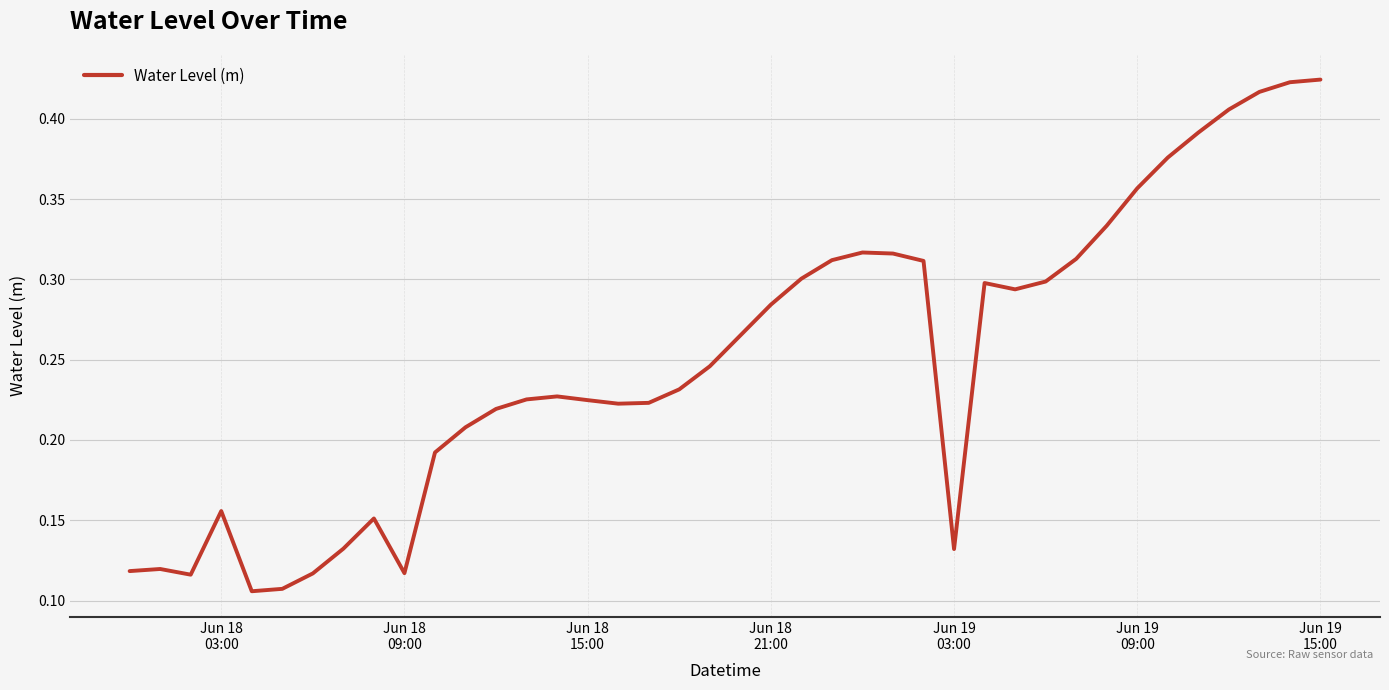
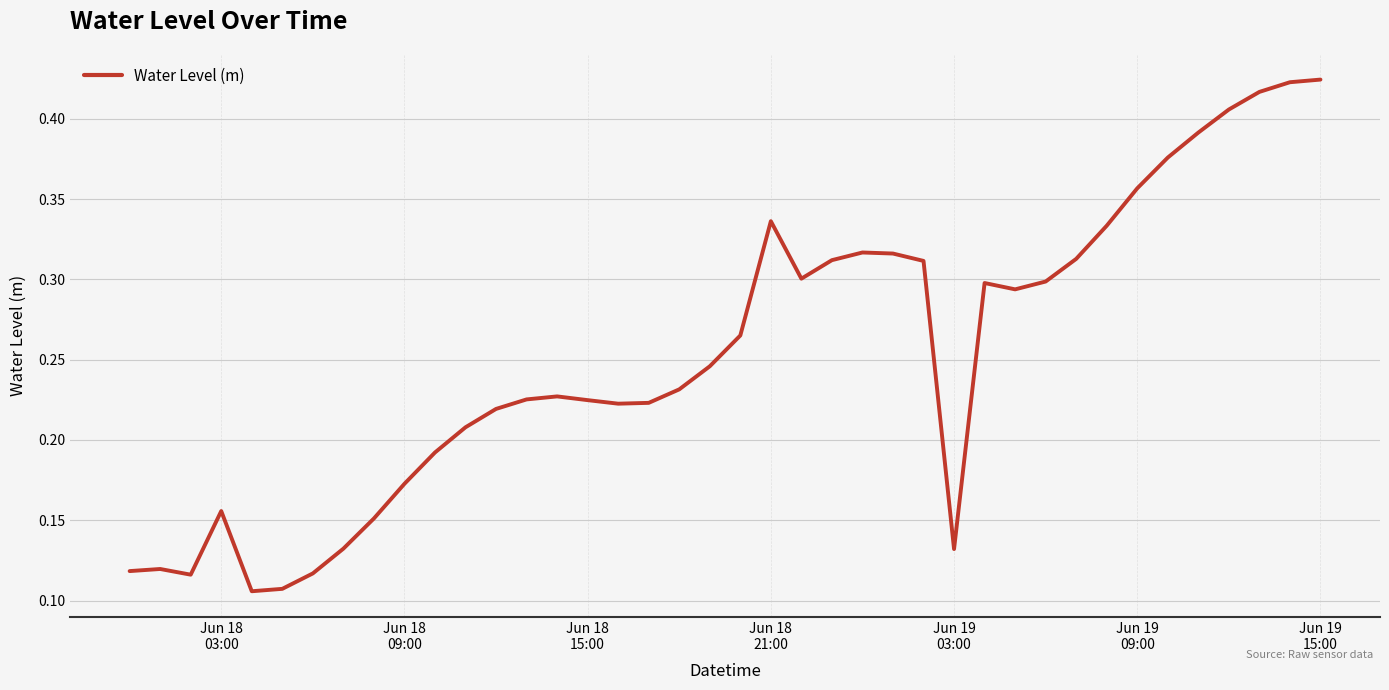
Jun 18 09:00: 0.117 -> 0.173
Jun 18 21:00: 0.284 -> 0.336
